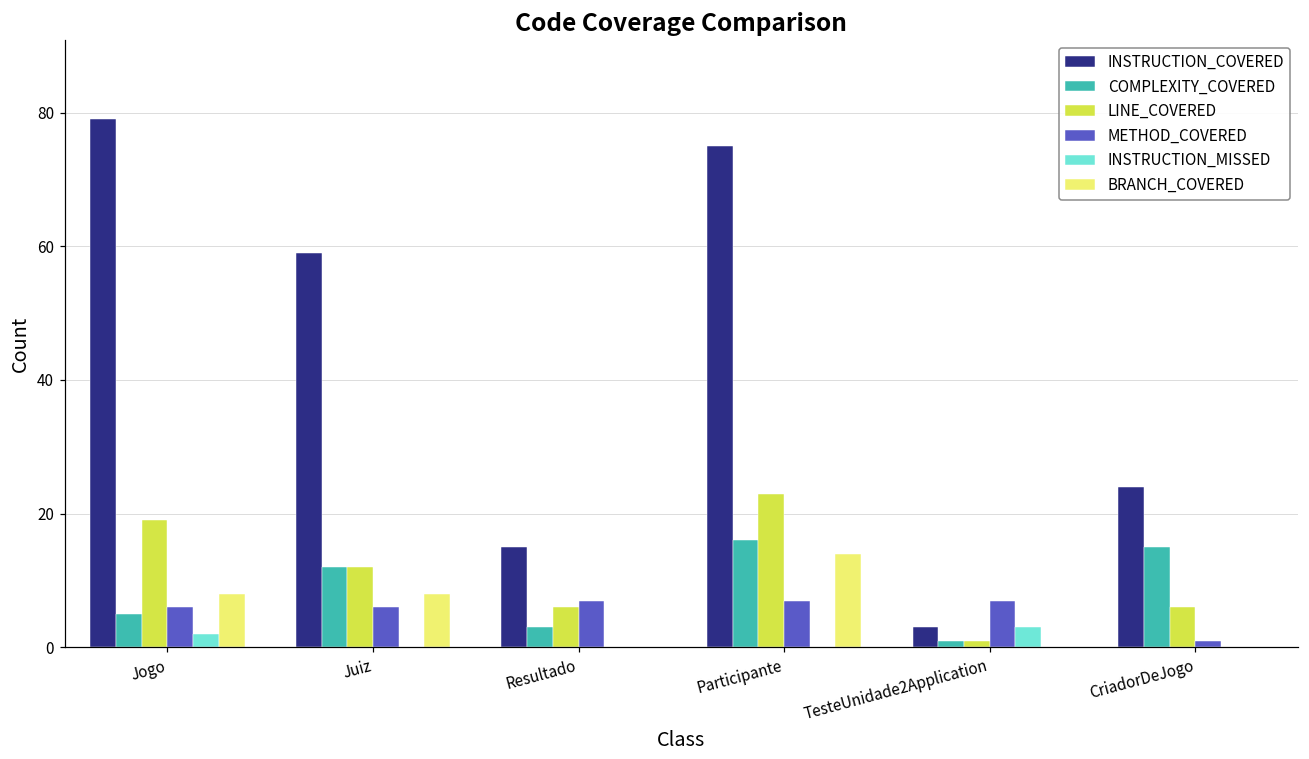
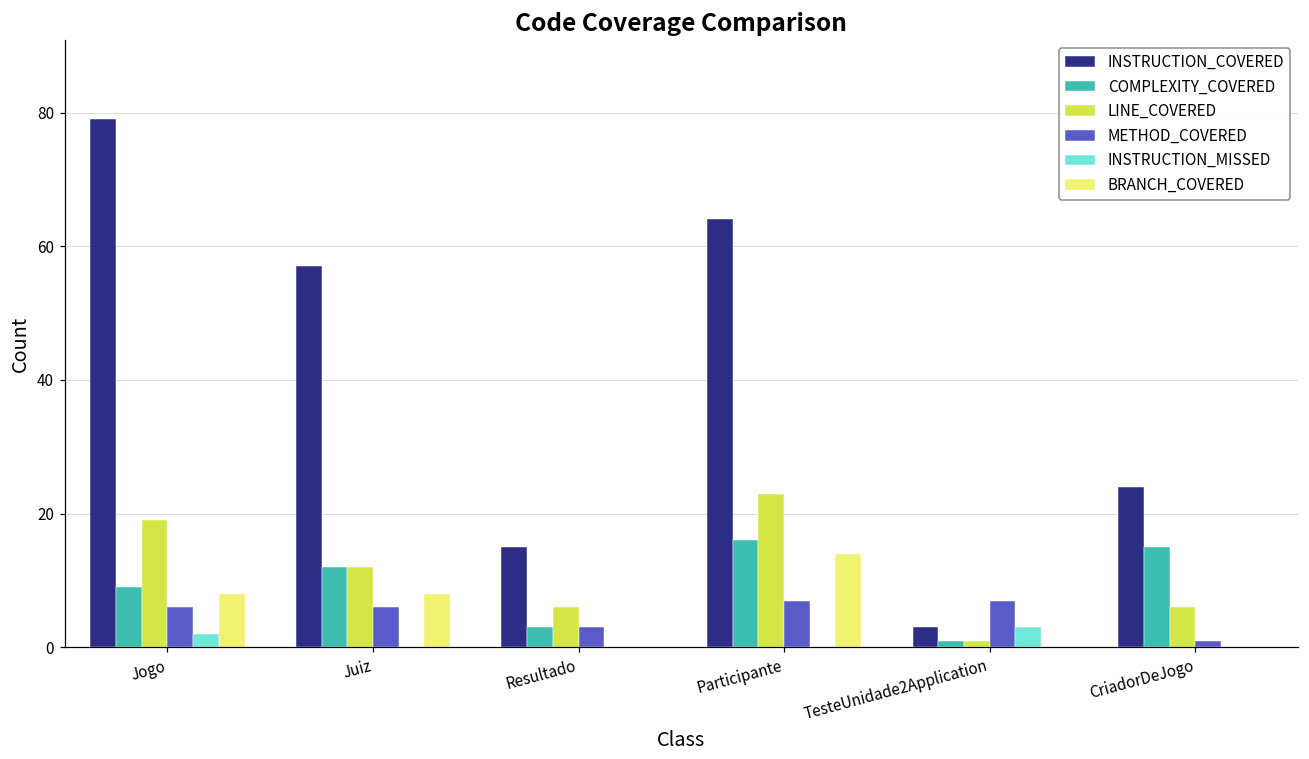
COMPLEXITY_COVERED, Jogo: 5 -> 9
INSTRUCTION_COVERED, Juiz: 59 -> 57
METHOD_COVERED, Resultado: 7 -> 3
INSTRUCTION_COVERED, Participante: 75 -> 64
